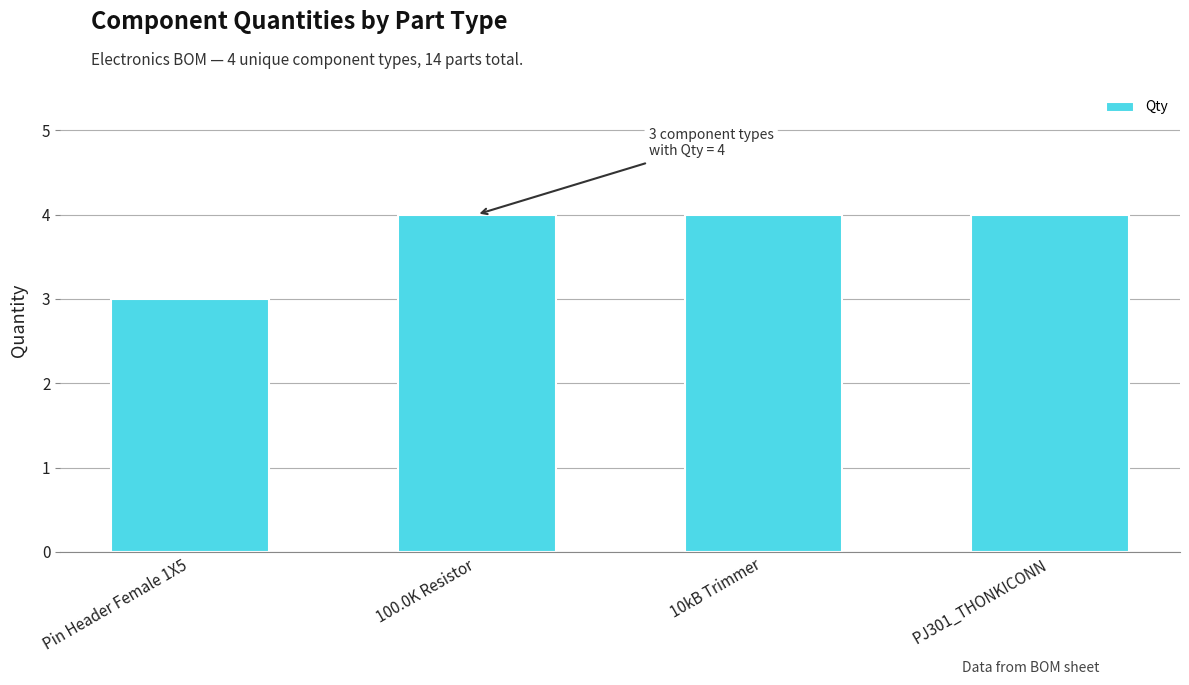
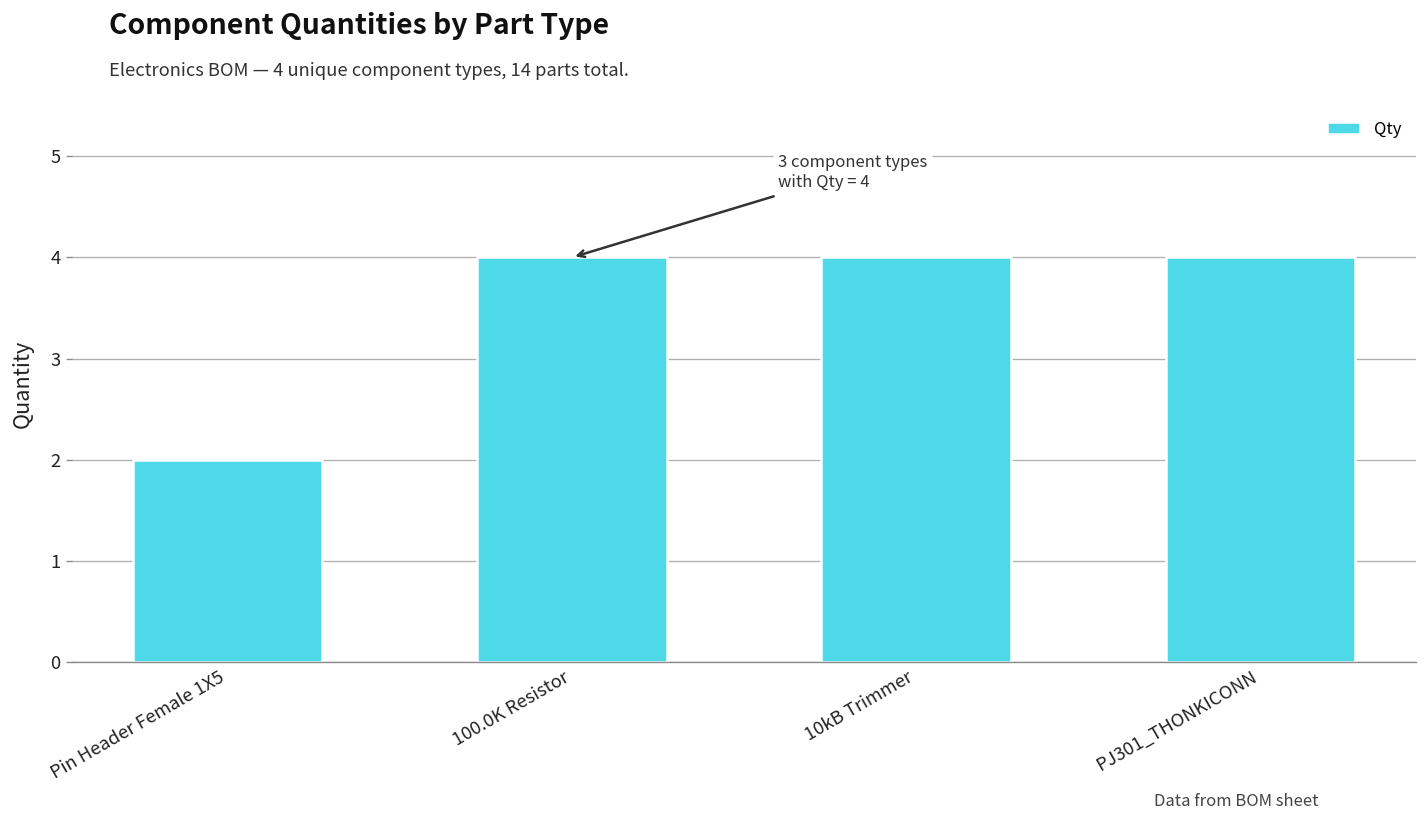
Pin Header Female 1X5: 3 -> 2
